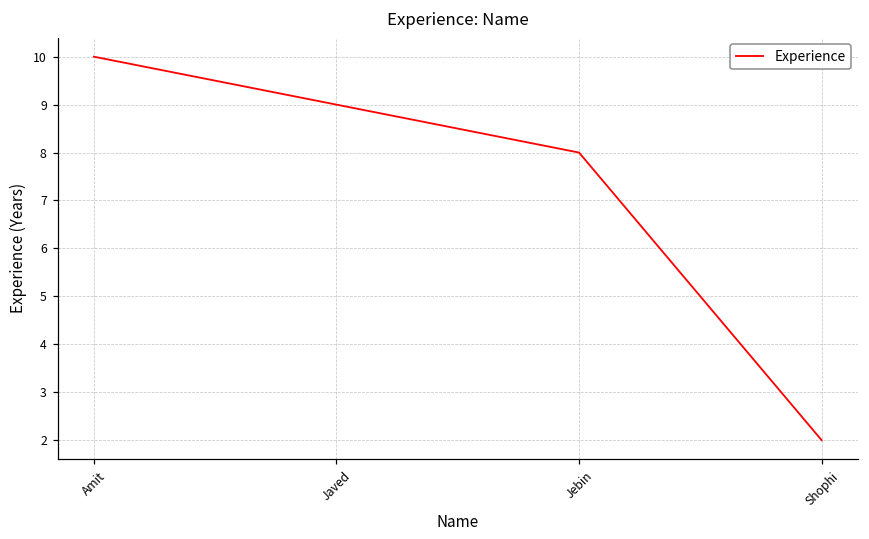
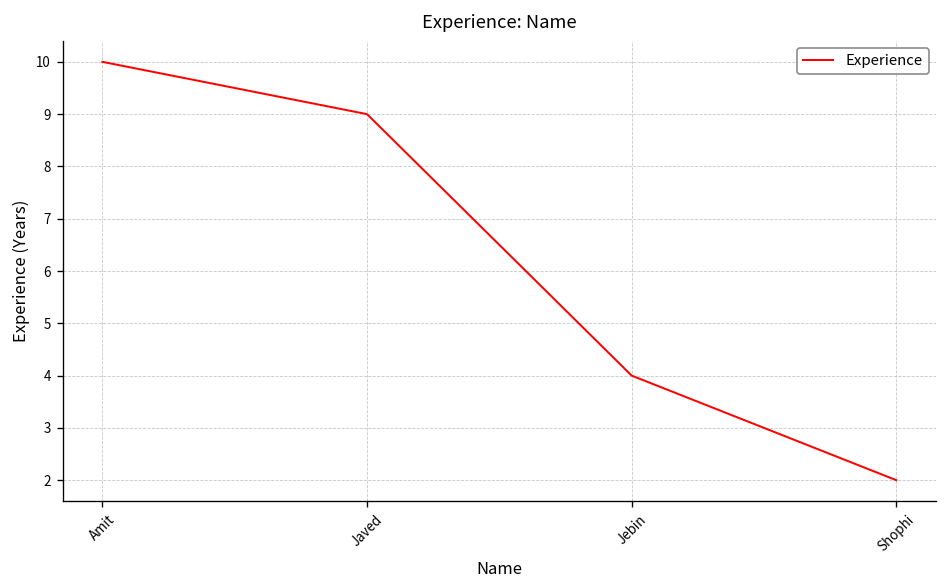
Jebin: 8 -> 4
